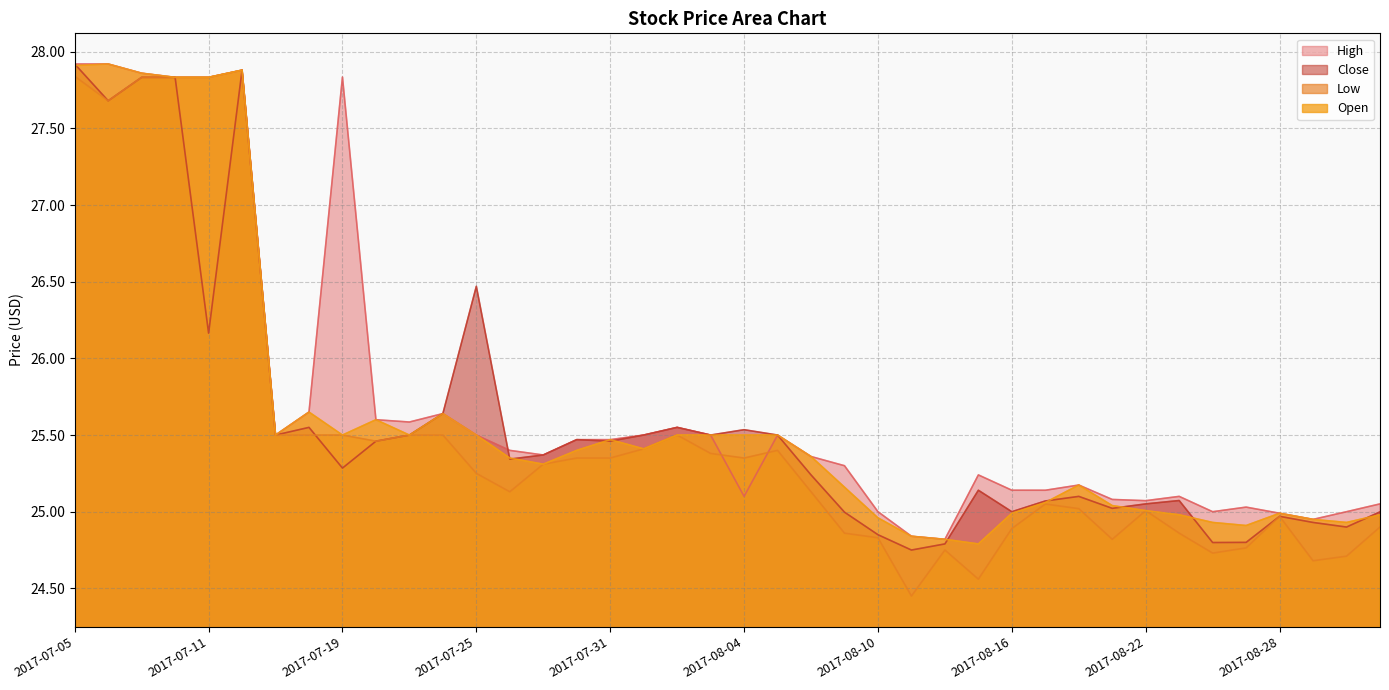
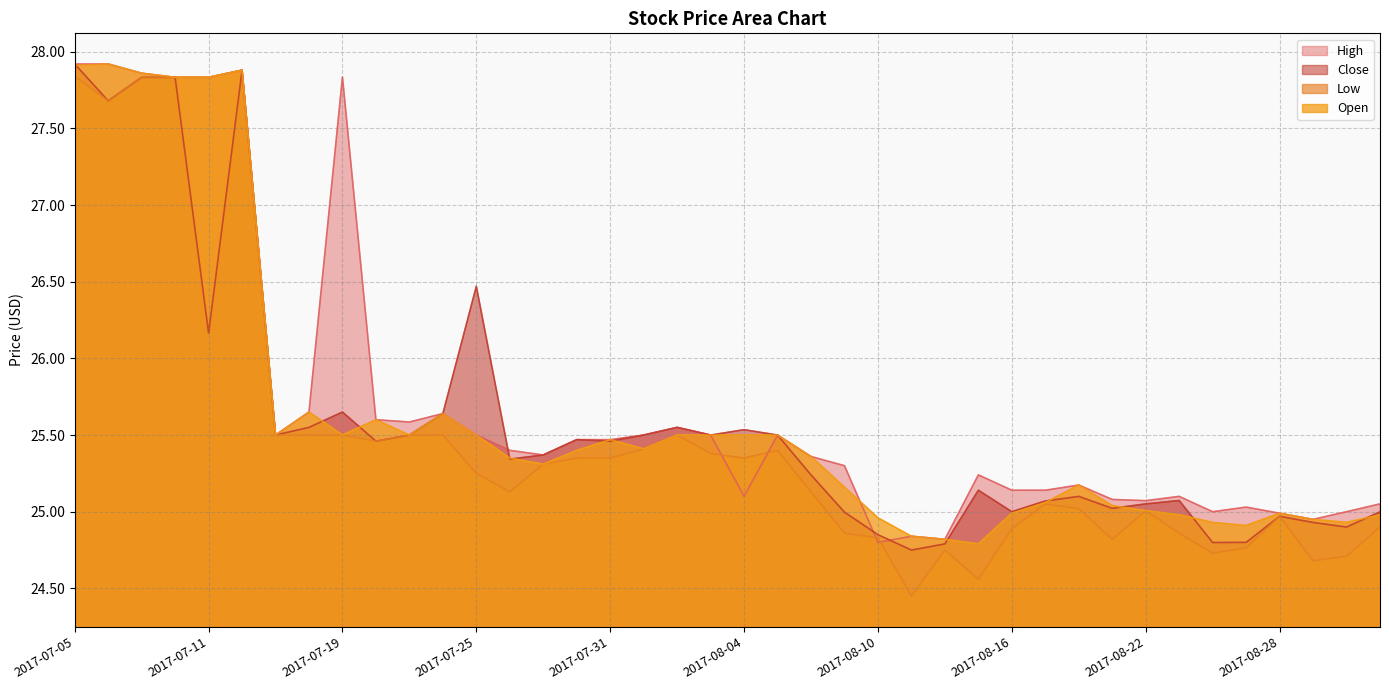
Close, 2017-07-19: 25.28 -> 25.65
High, 2017-08-10: 25.0 -> 24.8
